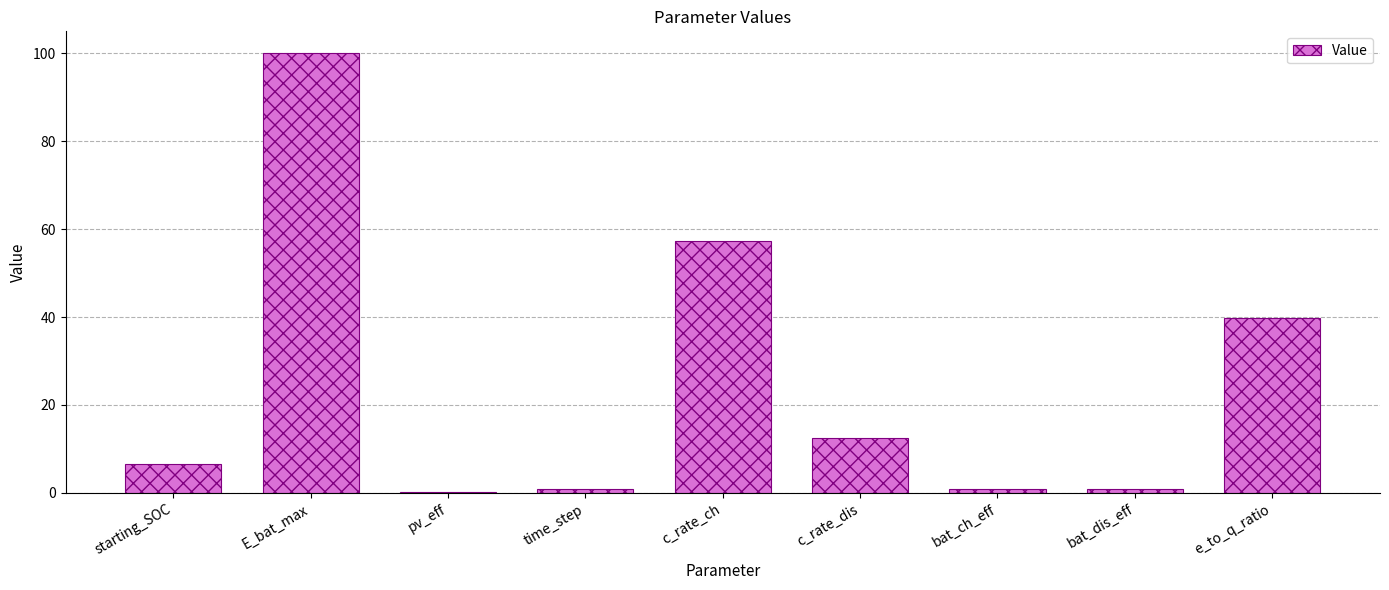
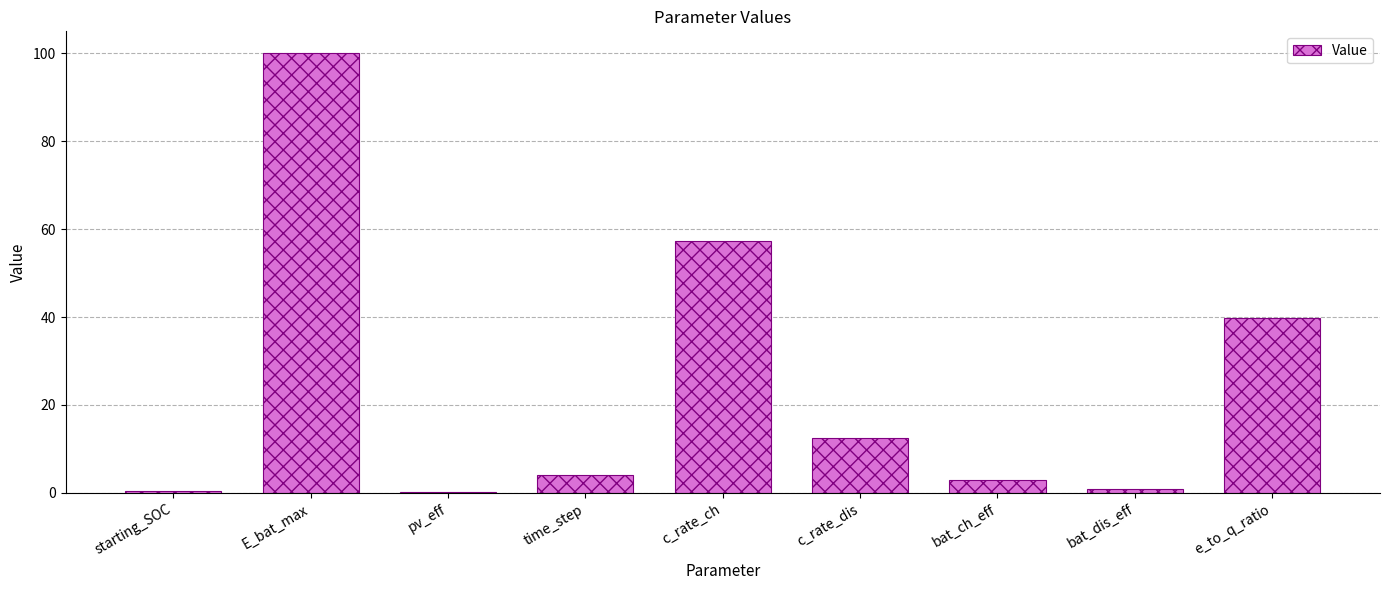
starting_SOC: 7 -> 1
time_step: 1 -> 4
bat_ch_eff: 1 -> 3
